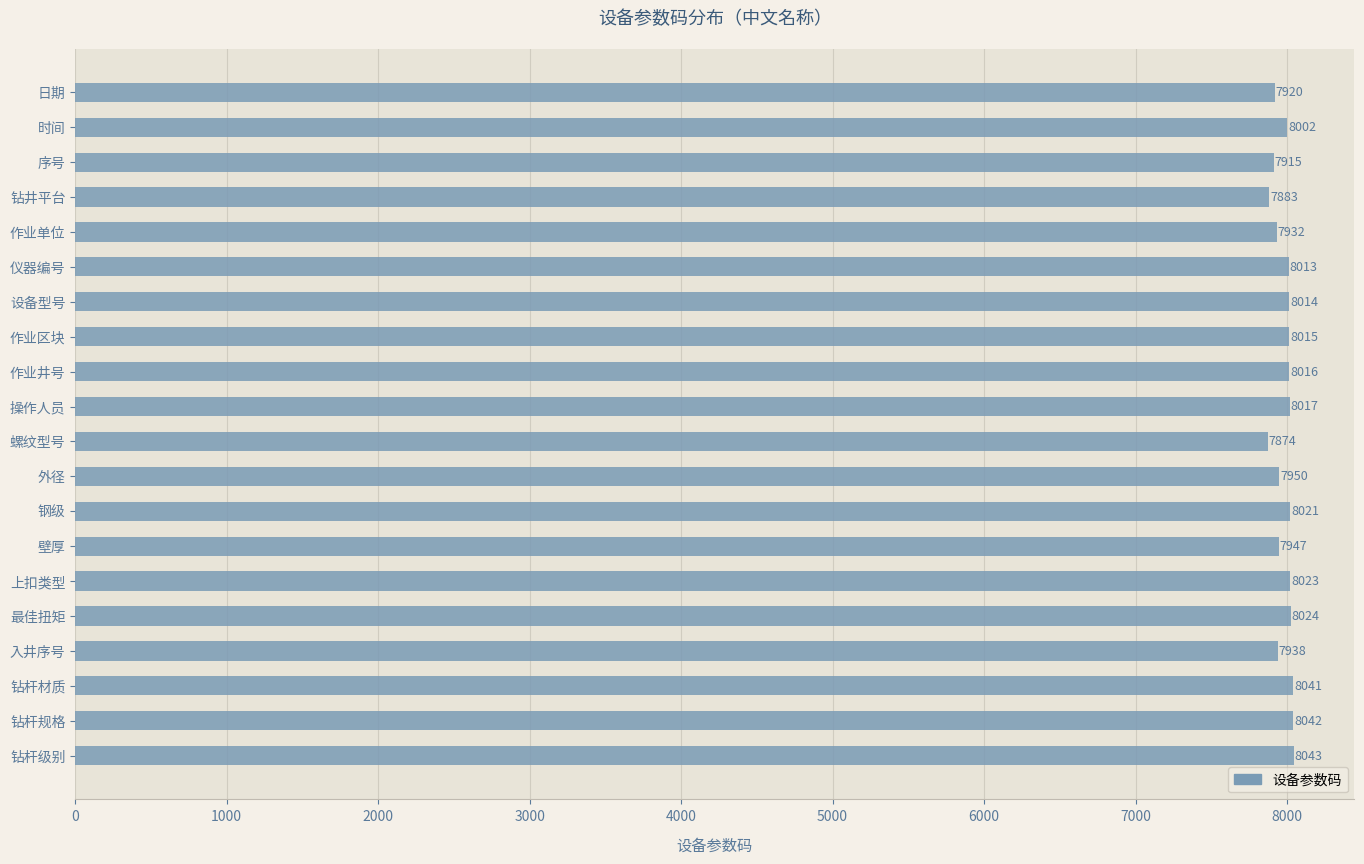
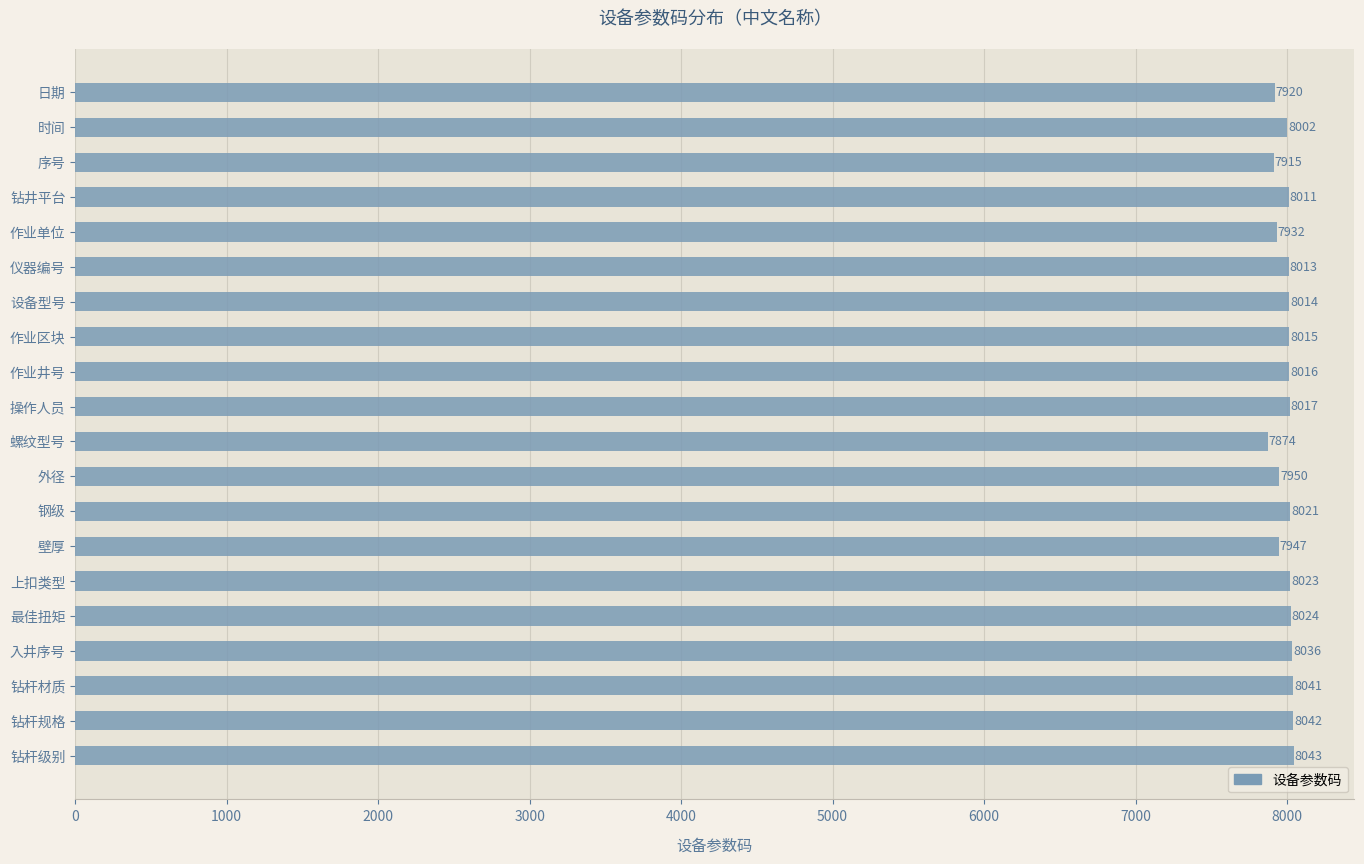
钻井平台: 7883 -> 8011
入井序号: 7938 -> 8036
